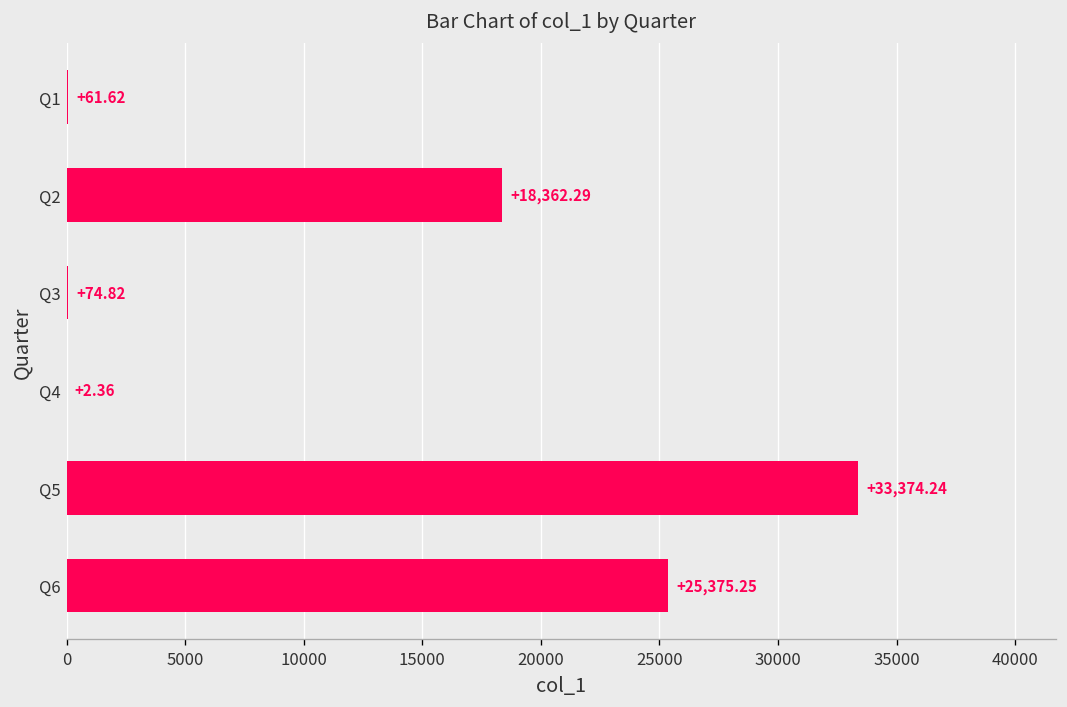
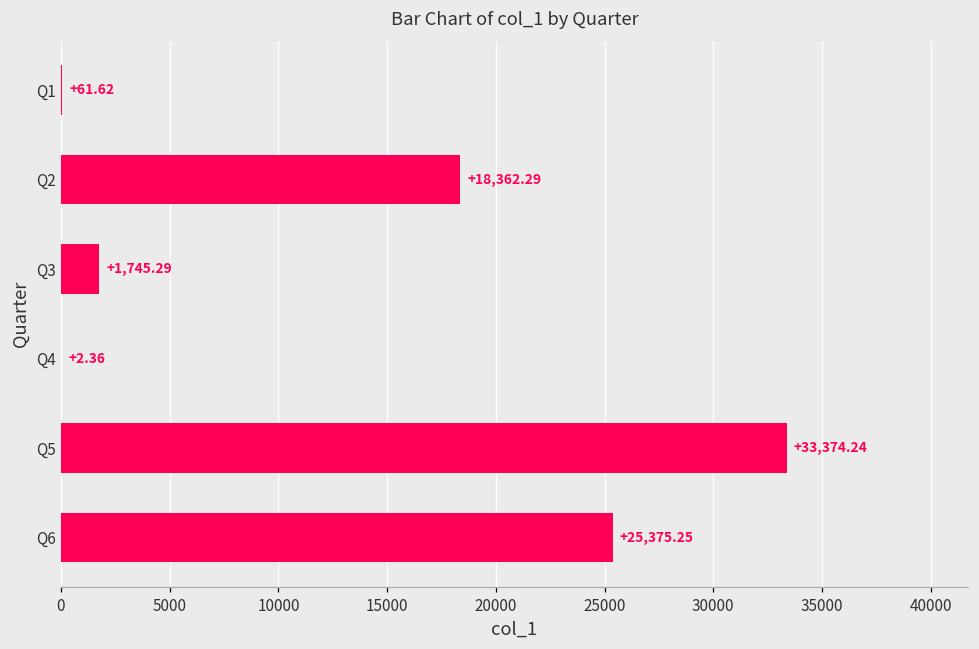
Q3: +74.82 -> +1,745.29
